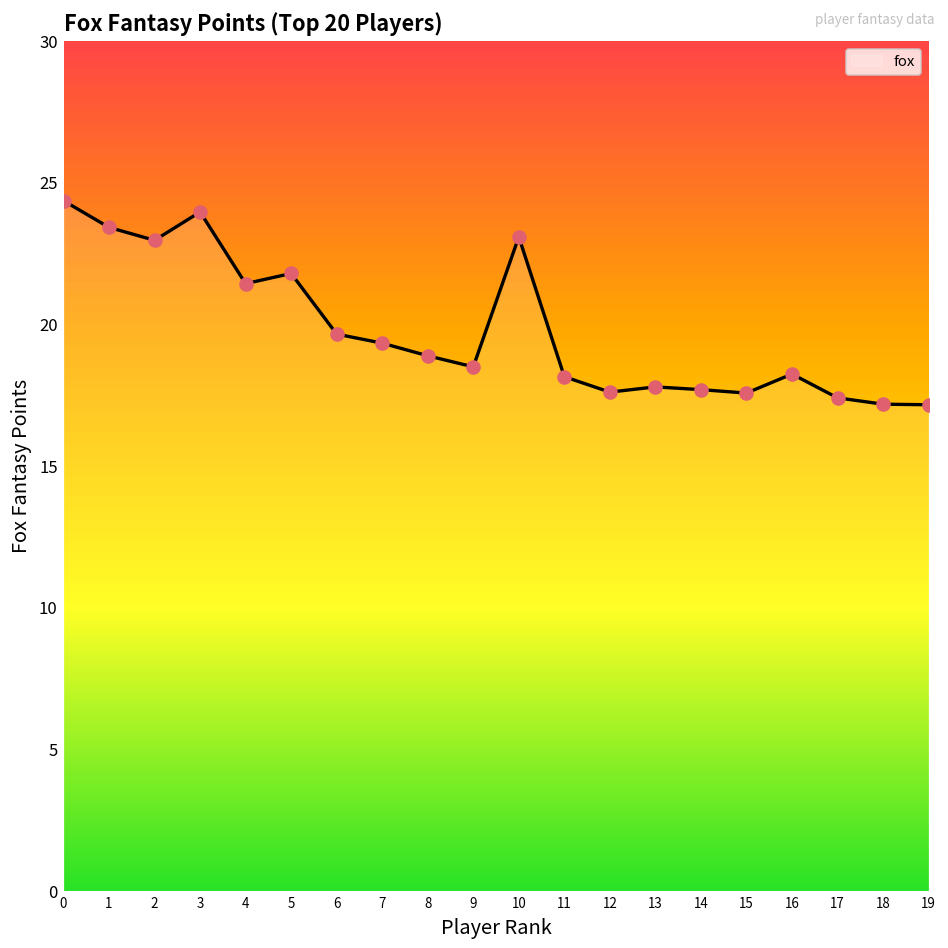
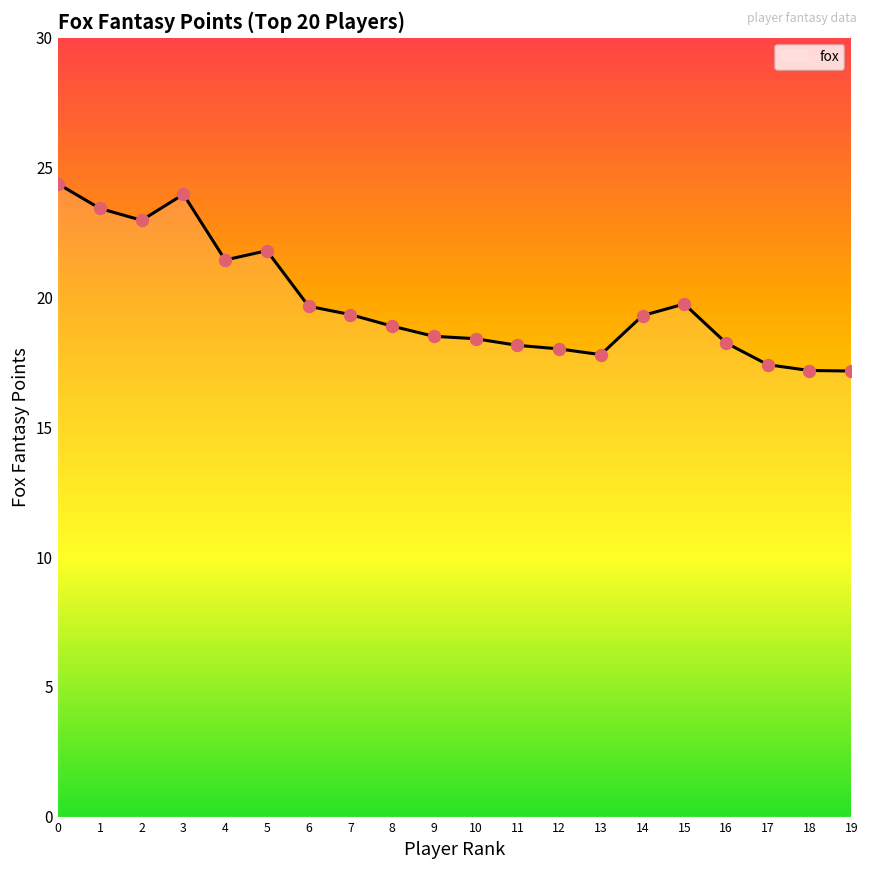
10: 23.1 -> 18.4
12: 17.6 -> 18.0
14: 17.7 -> 19.3
15: 17.6 -> 19.7
